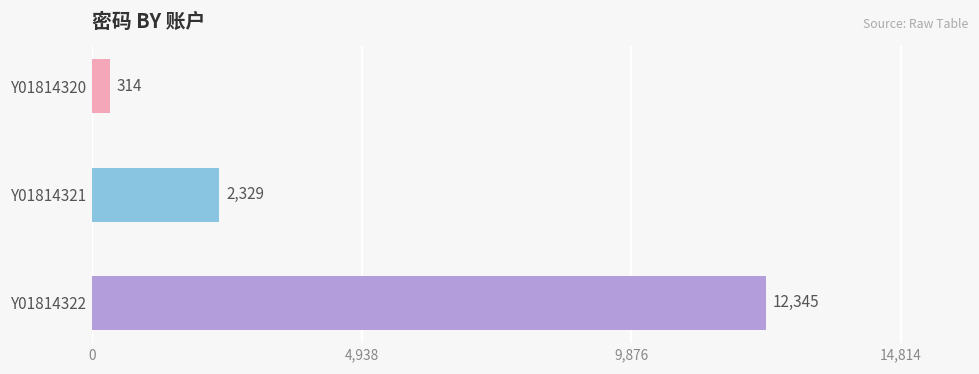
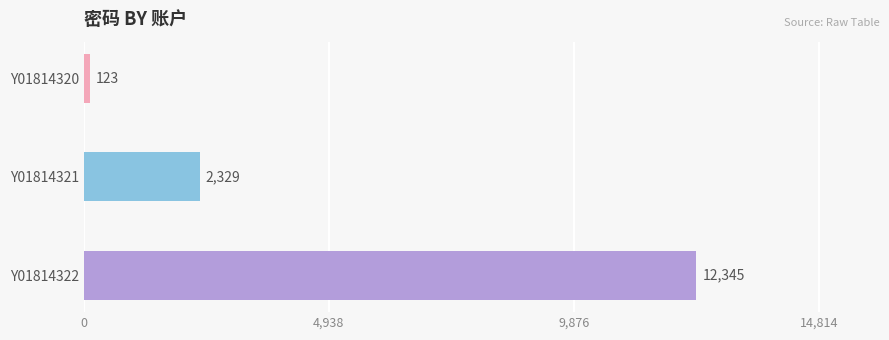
Y01814320: 314 -> 123
